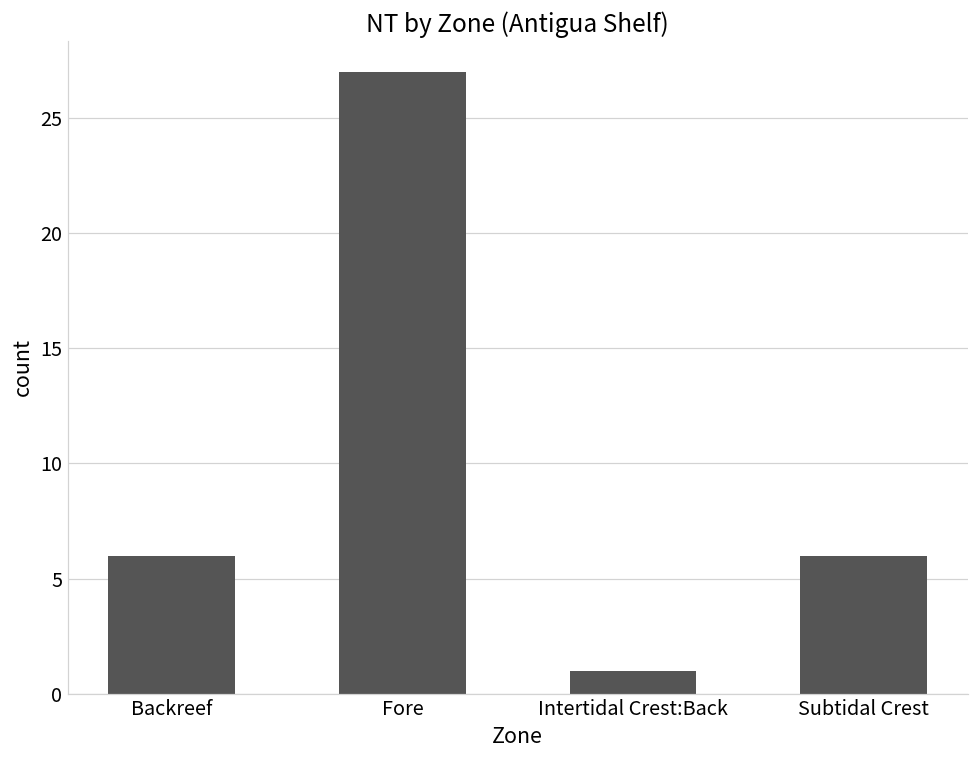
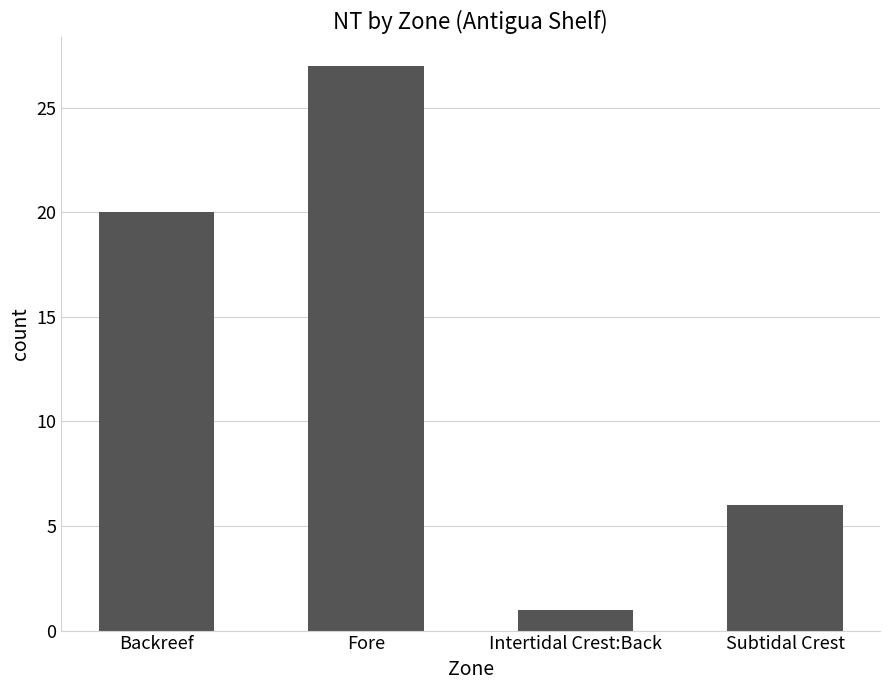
Backreef: 6 -> 20
